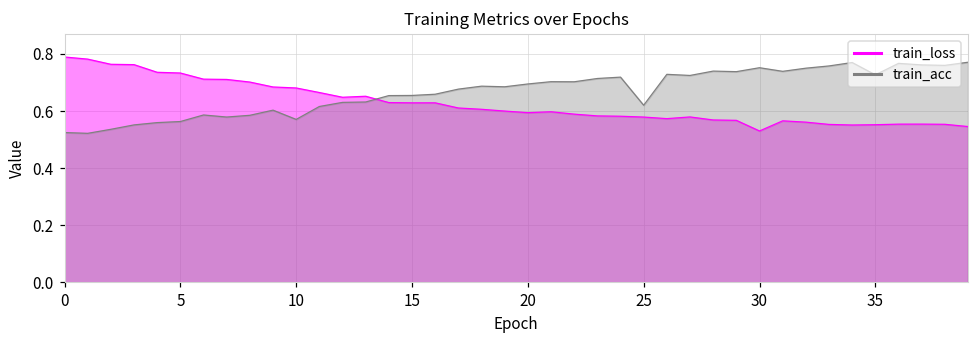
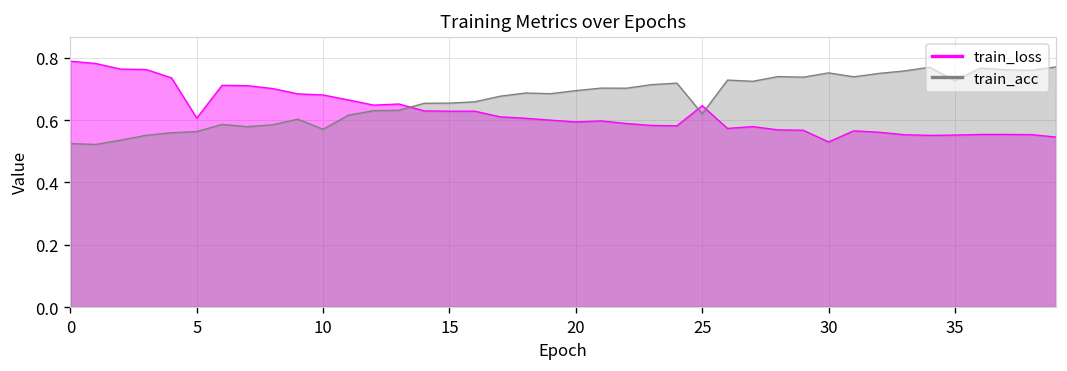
train_loss, 5: 0.73 -> 0.61
train_loss, 25: 0.58 -> 0.65
